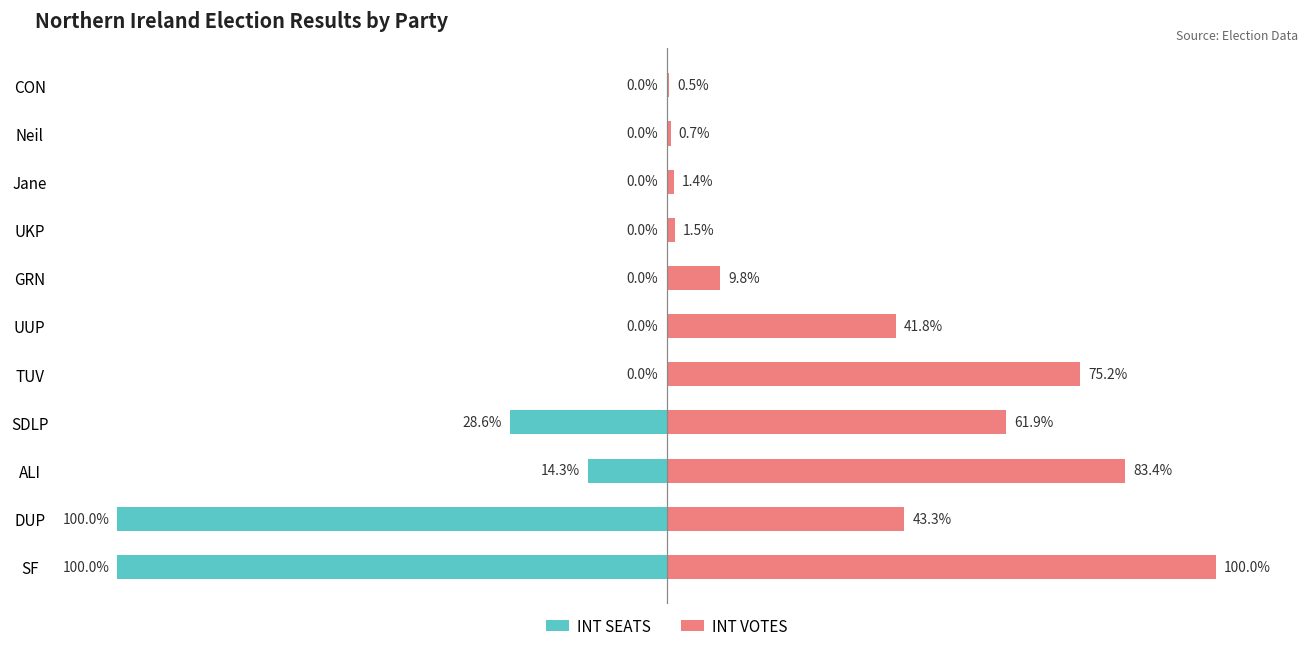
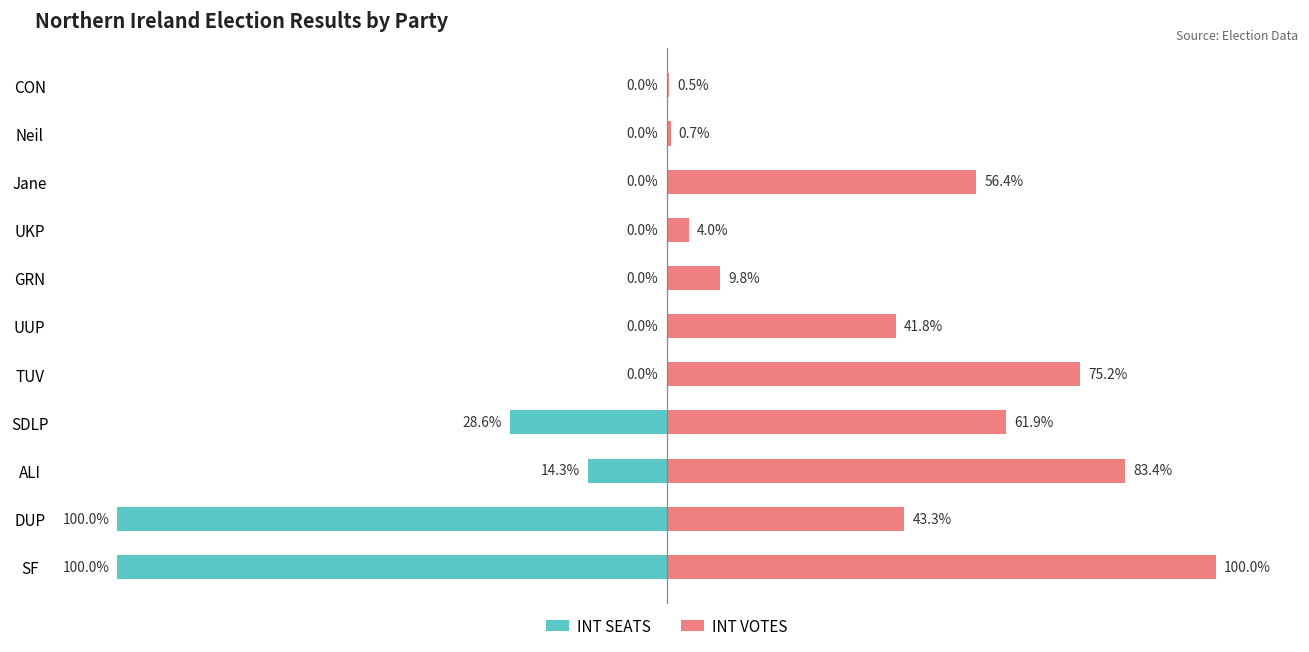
INT VOTES, Jane: 1.4% -> 56.4%
INT VOTES, UKP: 1.5% -> 4.0%
